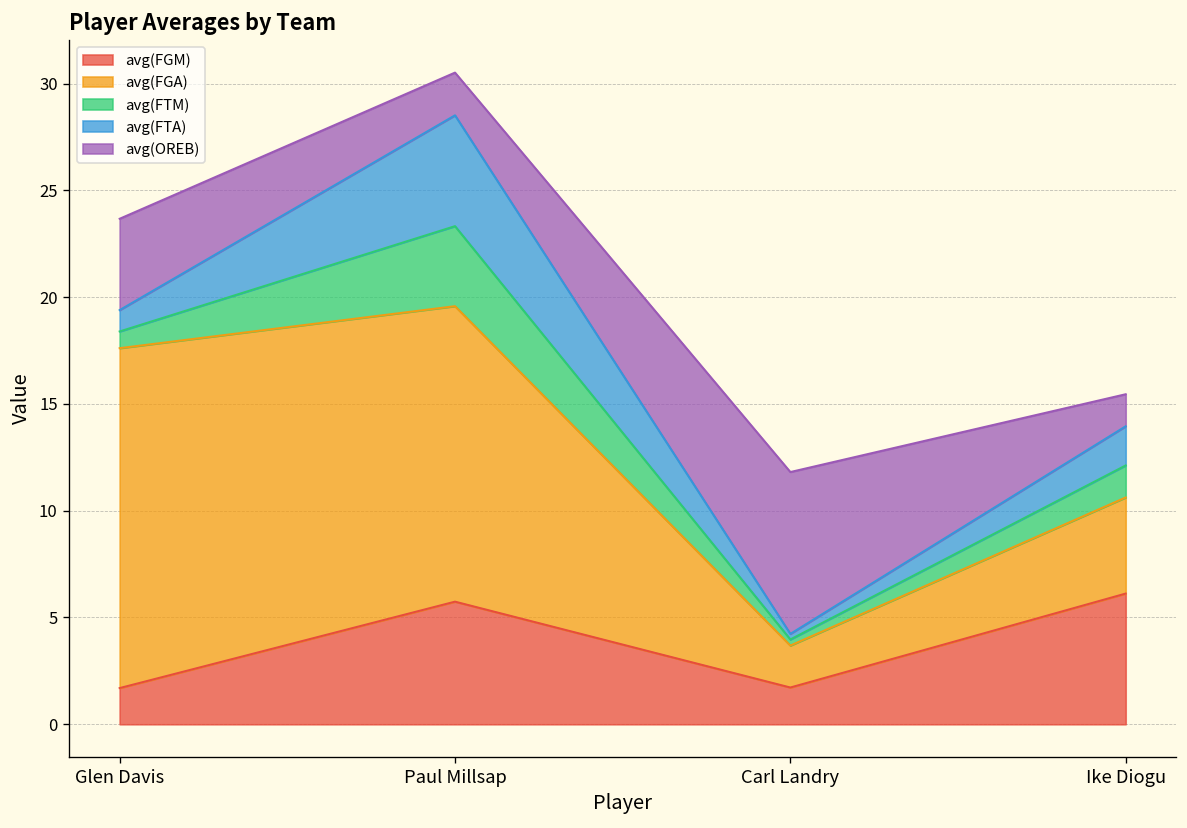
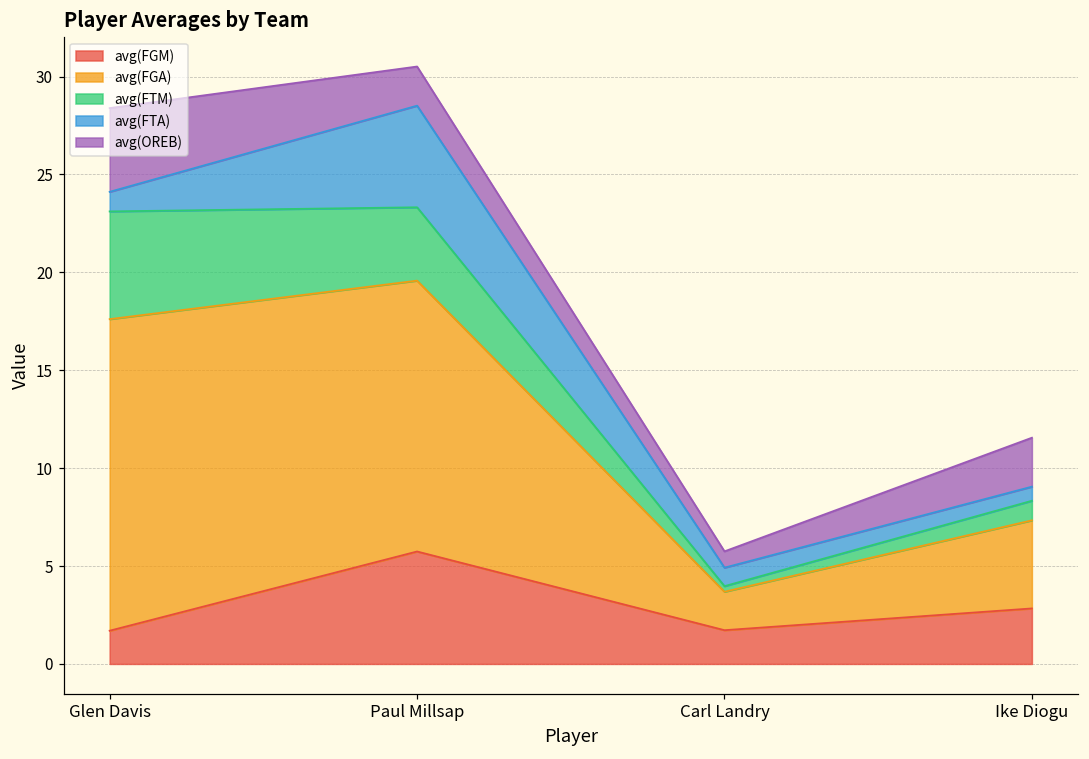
avg(FTM), Glen Davis: 0.8 -> 5.5
avg(FTA), Carl Landry: 0.3 -> 0.9
avg(OREB), Carl Landry: 7.6 -> 0.8
avg(FGM), Ike Diogu: 6.1 -> 2.8
avg(FTM), Ike Diogu: 1.5 -> 1.0
avg(FTA), Ike Diogu: 1.8 -> 0.7
avg(OREB), Ike Diogu: 1.5 -> 2.5
